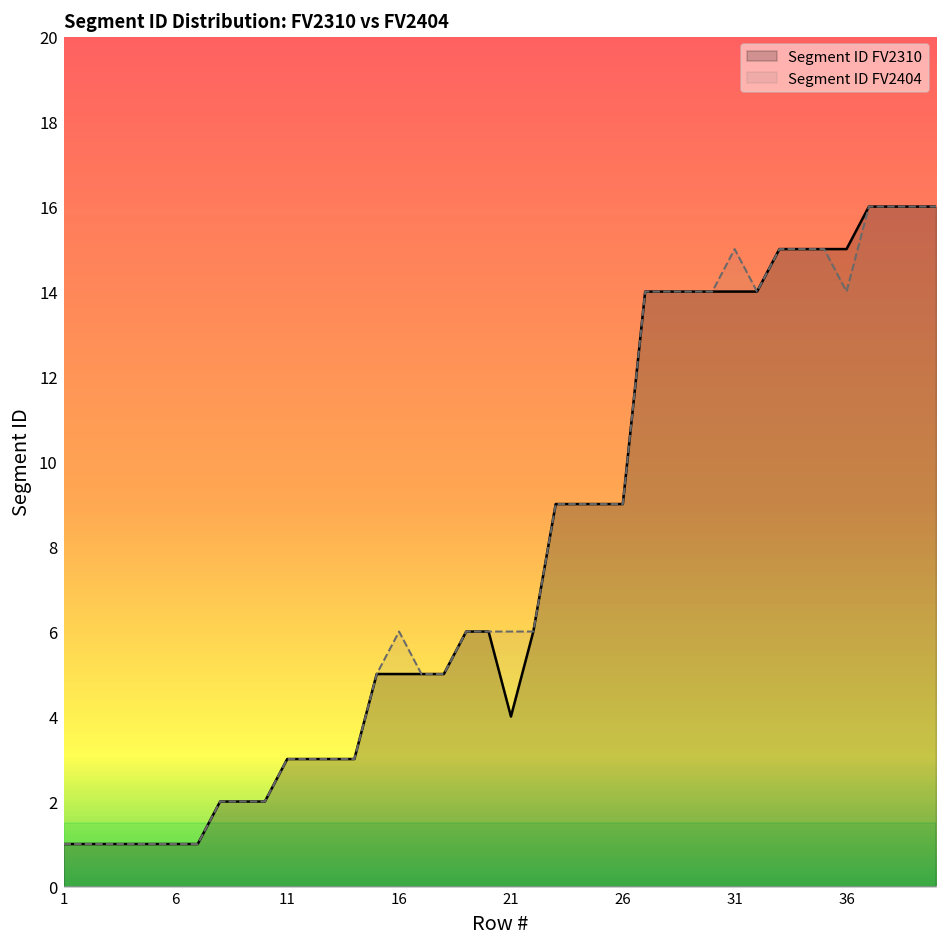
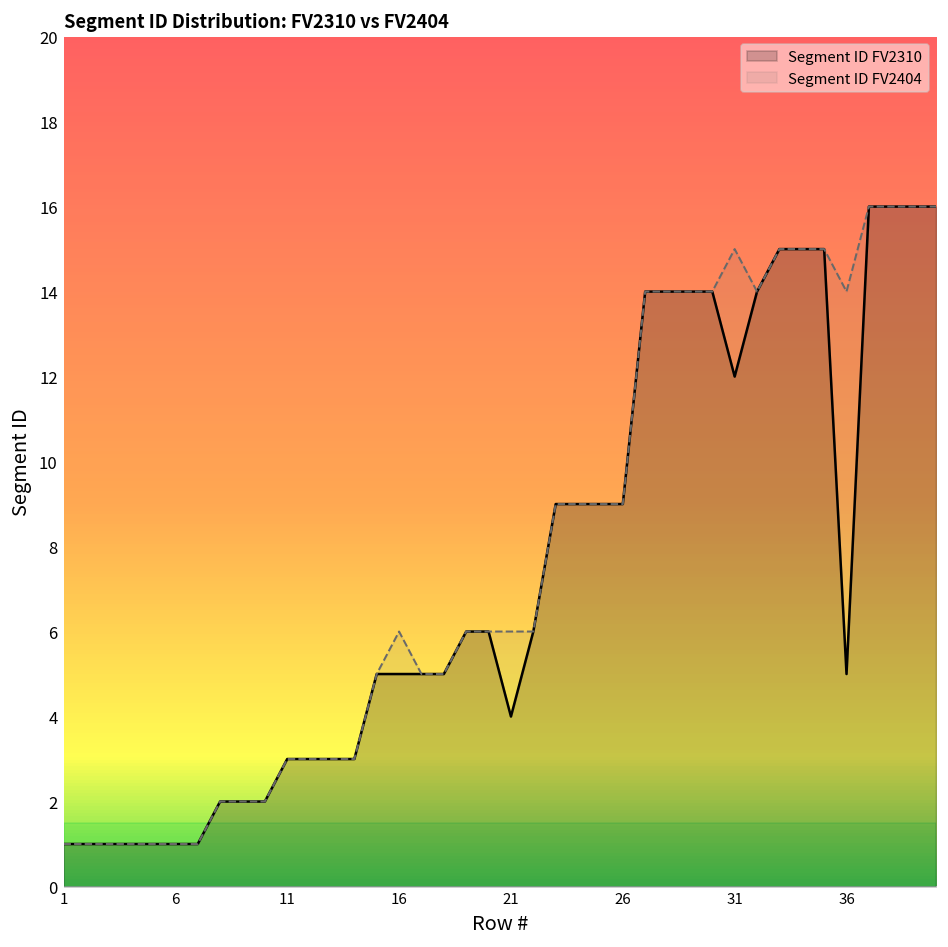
Segment ID FV2310, 31: 14 -> 12
Segment ID FV2310, 36: 15 -> 5
